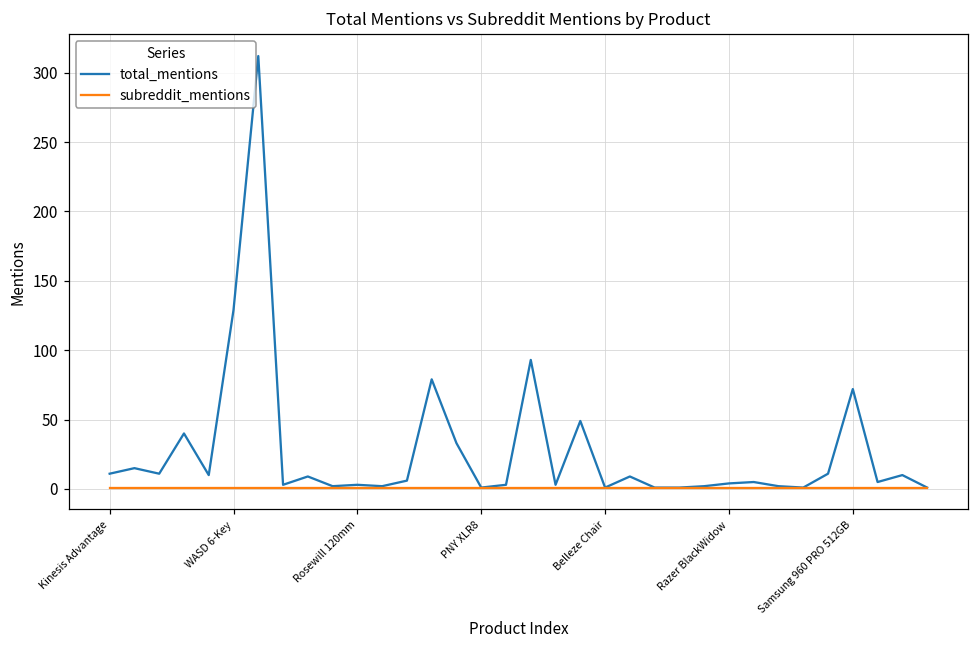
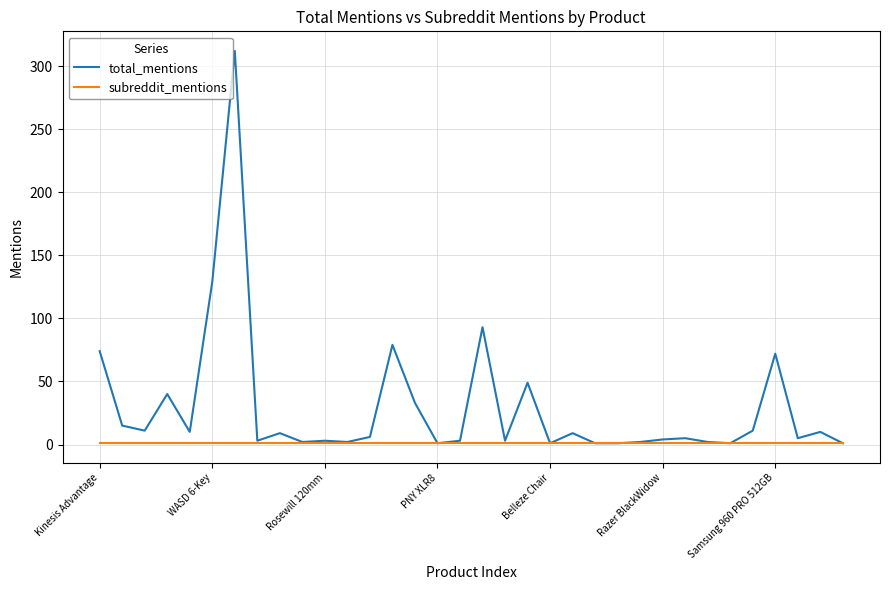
total_mentions, Kinesis Advantage: 11 -> 74
